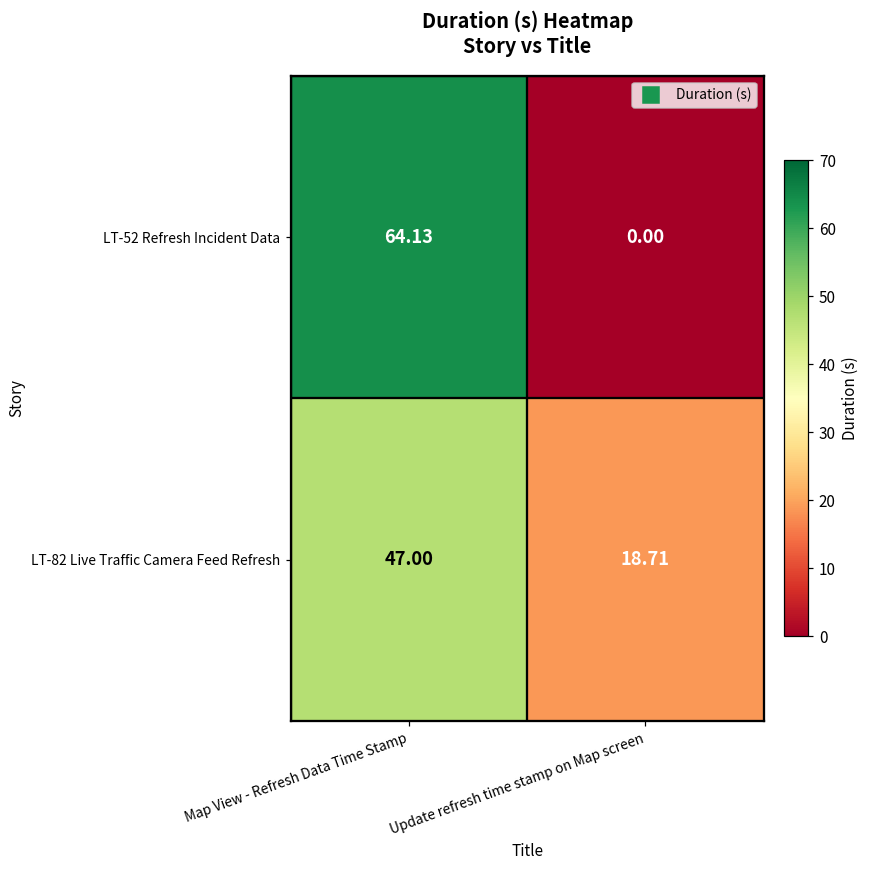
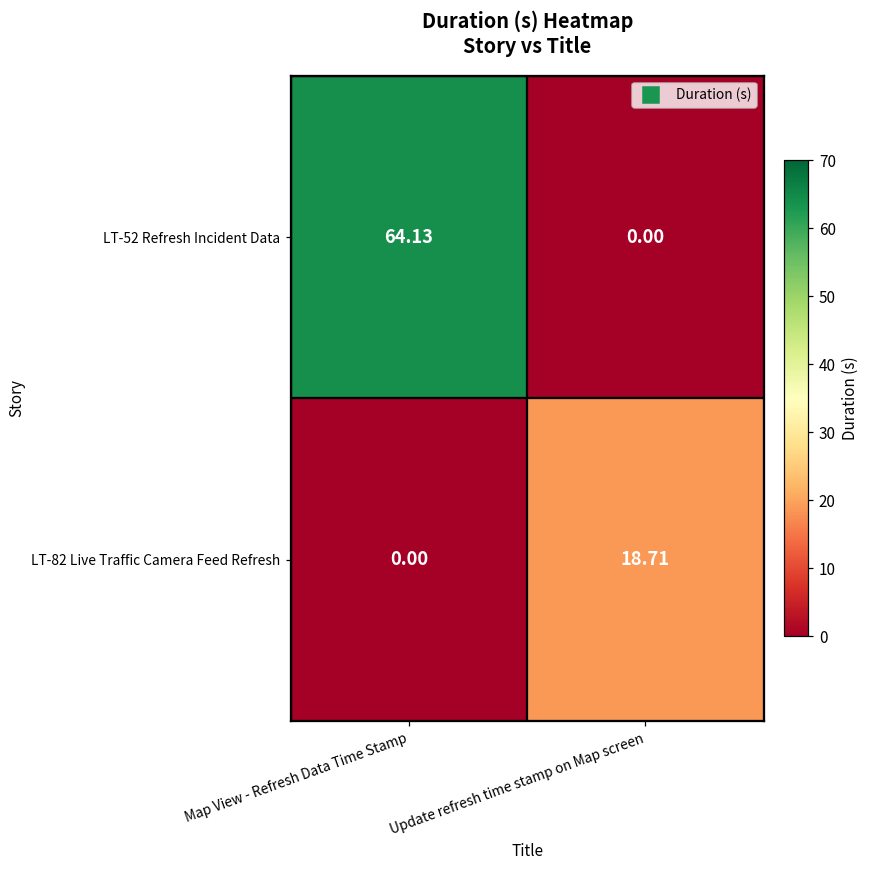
LT-82 Live Traffic Camera Feed Refresh, Map View - Refresh Data Time Stamp: 47.00 -> 0.00
